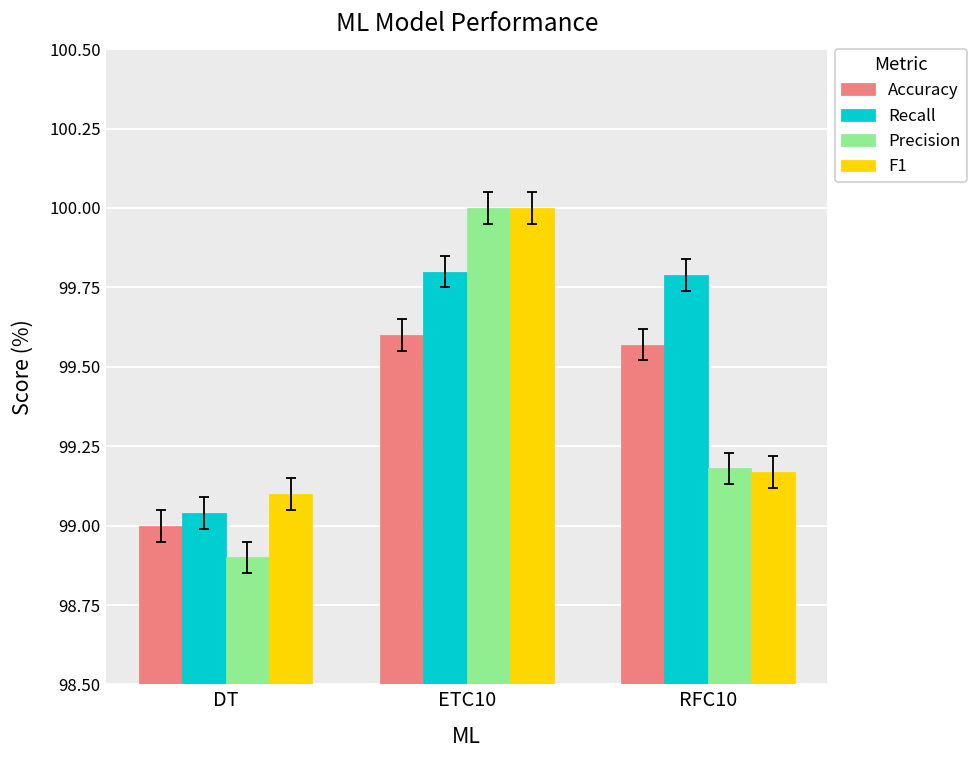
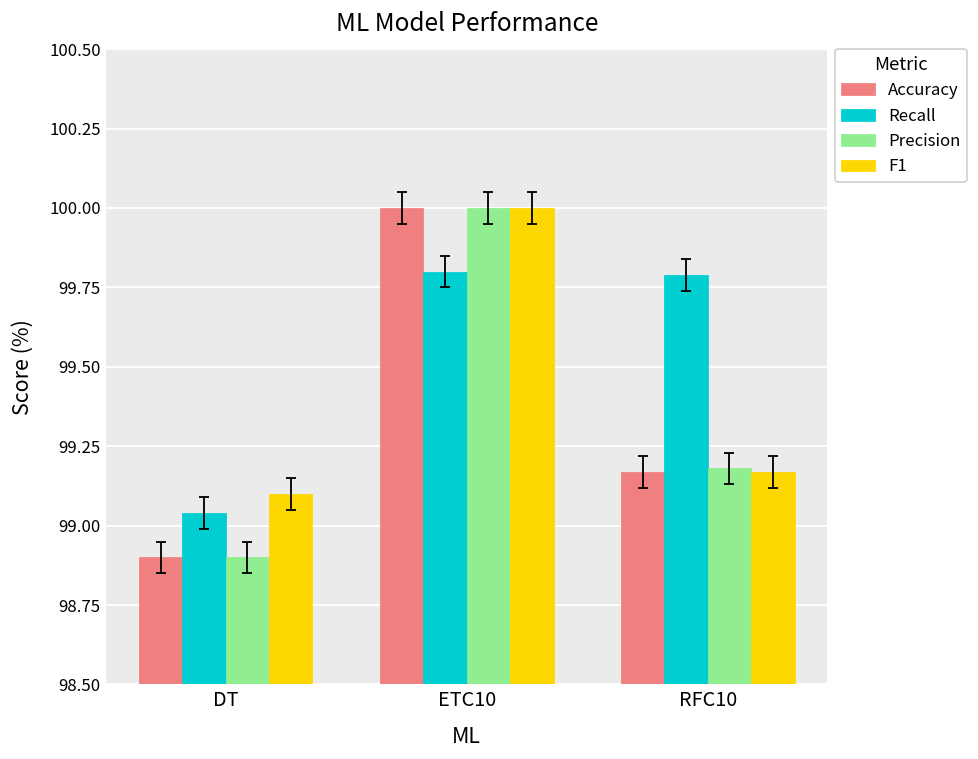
Accuracy, DT: 99.0 -> 98.9
Accuracy, ETC10: 99.6 -> 100.0
Accuracy, RFC10: 99.57 -> 99.17
